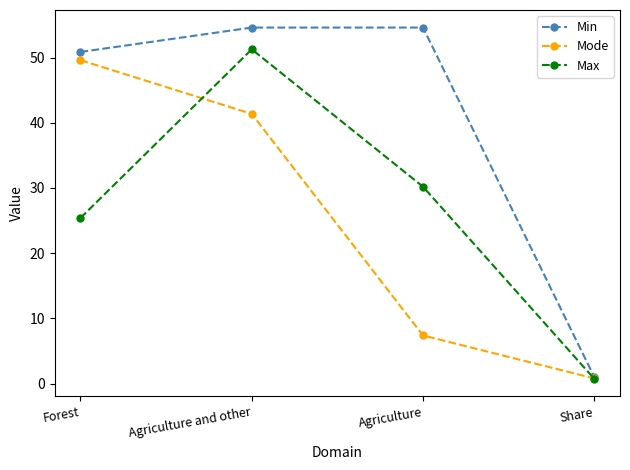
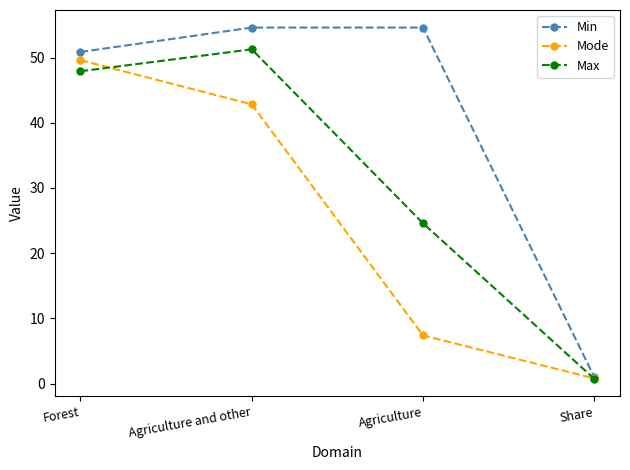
Max, Forest: 25 -> 48
Mode, Agriculture and other: 41 -> 43
Max, Agriculture: 30 -> 25
